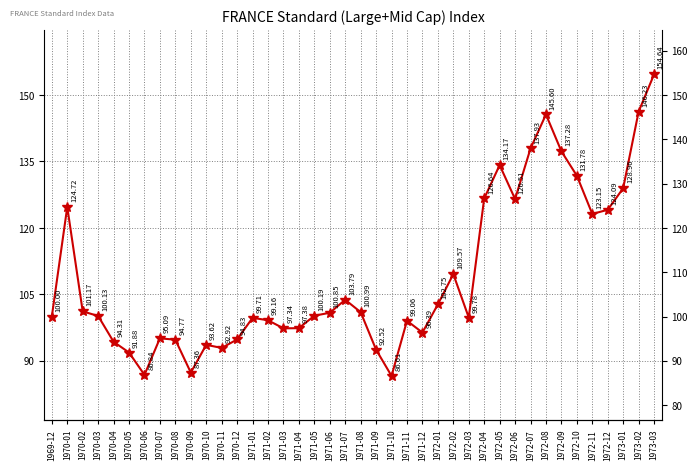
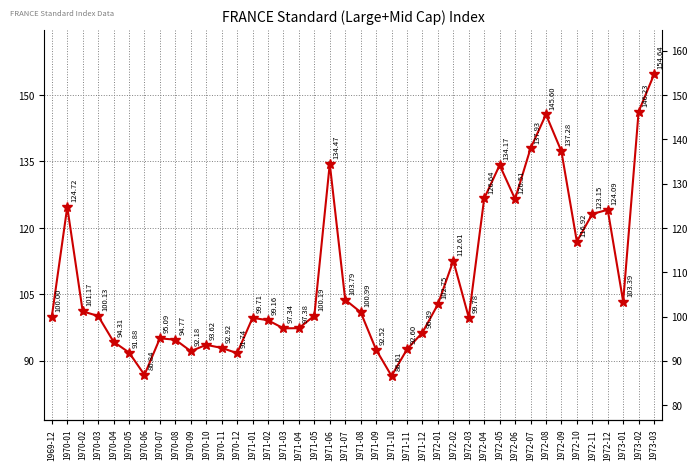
1970-09: 87.36 -> 92.18
1970-12: 94.83 -> 91.74
1971-06: 100.85 -> 134.47
1971-11: 99.06 -> 92.60
1972-02: 109.57 -> 112.61
1972-10: 131.78 -> 116.92
1973-01: 128.96 -> 103.39
